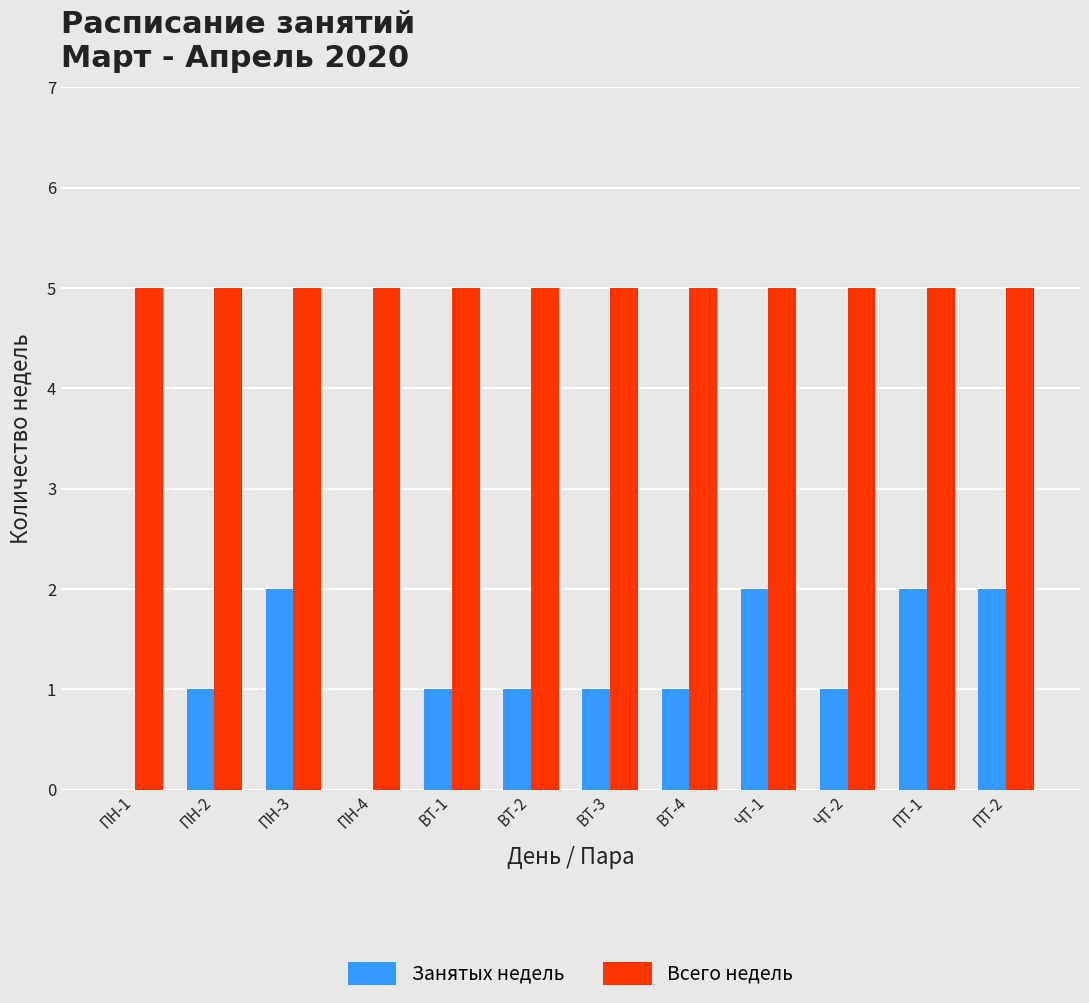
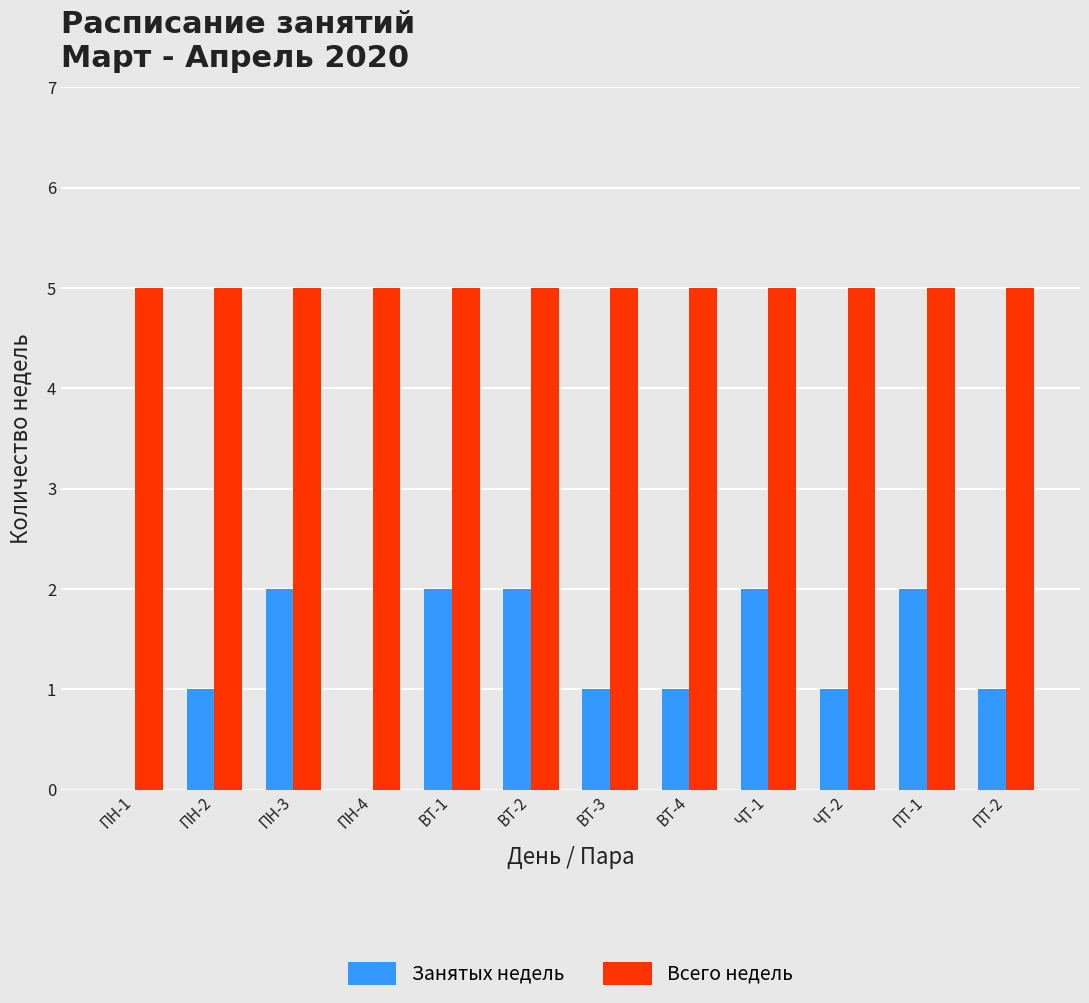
Занятых недель, ВТ-1: 1 -> 2
Занятых недель, ВТ-2: 1 -> 2
Занятых недель, ПТ-2: 2 -> 1
